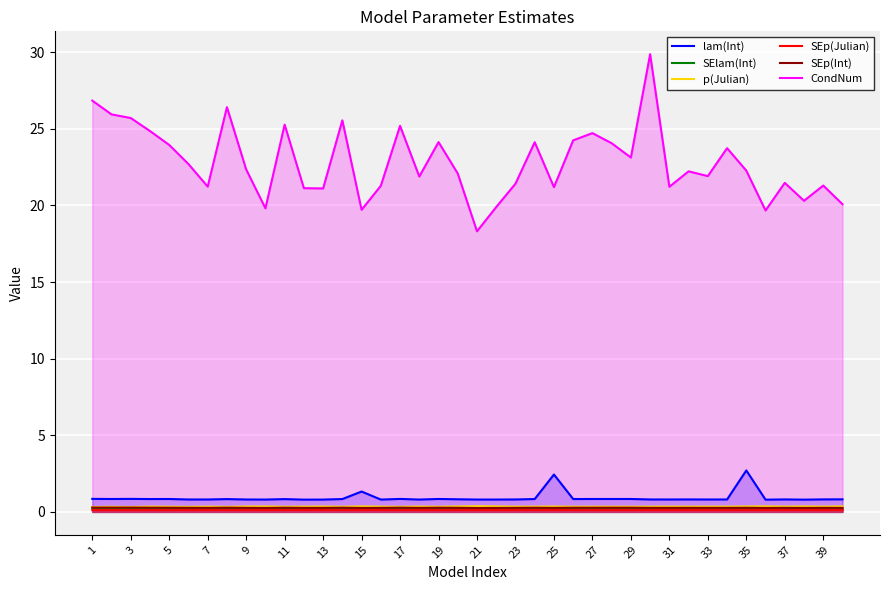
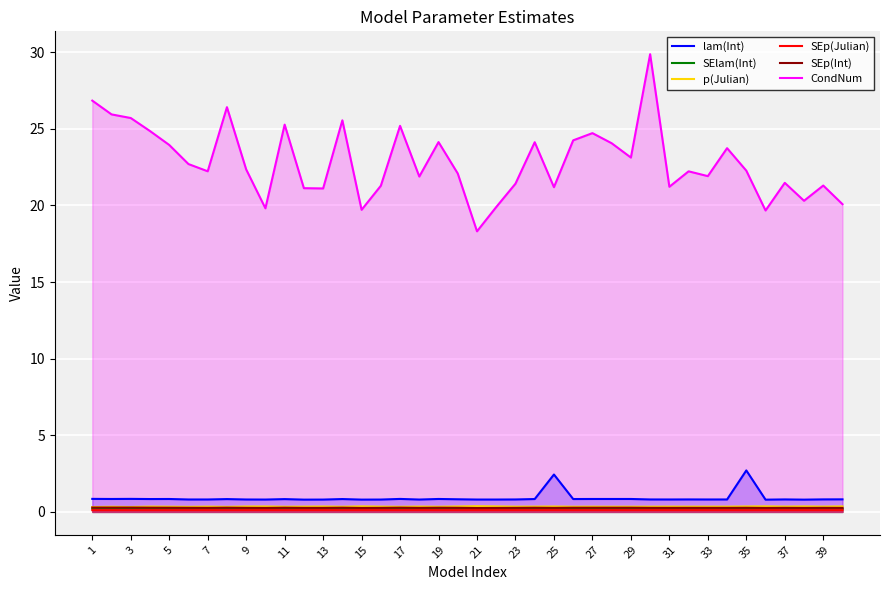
CondNum, 7: 21.2 -> 22.2
lam(Int), 15: 1.3 -> 0.8
